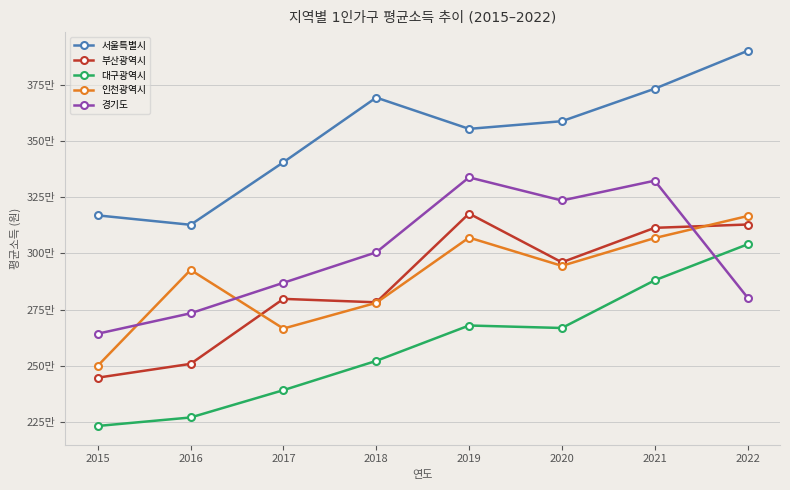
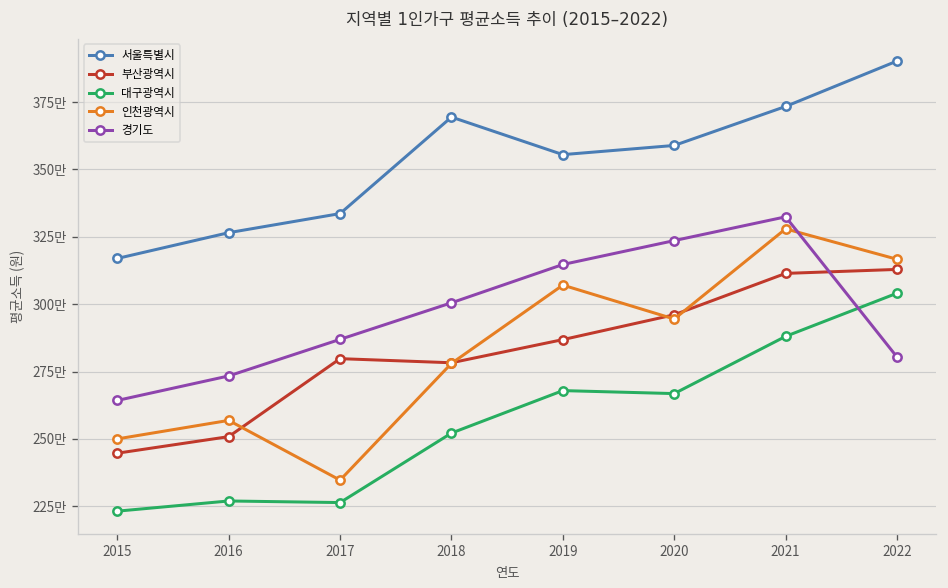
서울특별시, 2016: 313만 -> 327만
인천광역시, 2016: 293만 -> 257만
서울특별시, 2017: 341만 -> 334만
대구광역시, 2017: 239만 -> 226만
인천광역시, 2017: 267만 -> 235만
부산광역시, 2019: 318만 -> 287만
경기도, 2019: 334만 -> 315만
인천광역시, 2021: 307만 -> 328만
